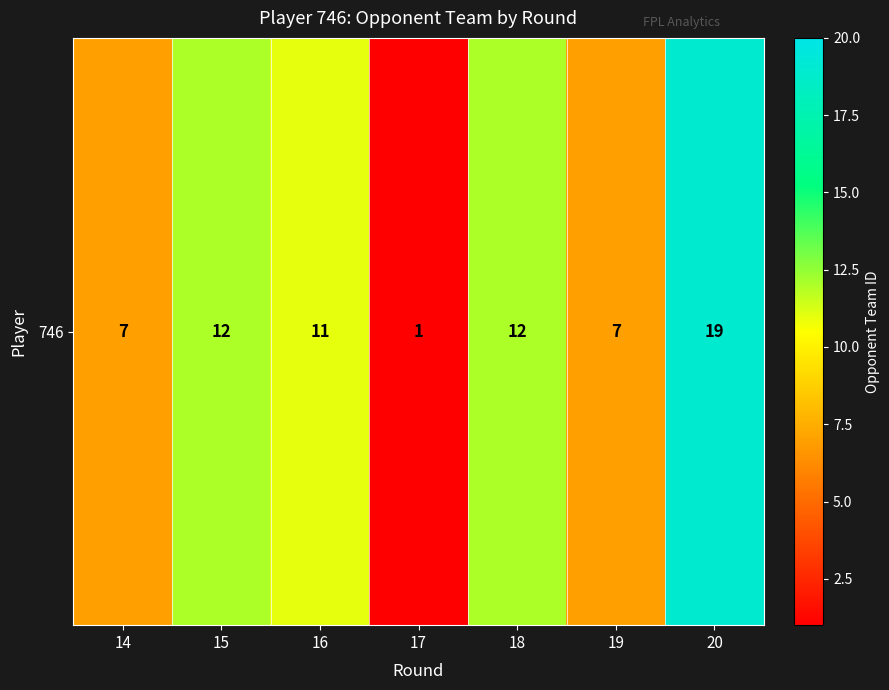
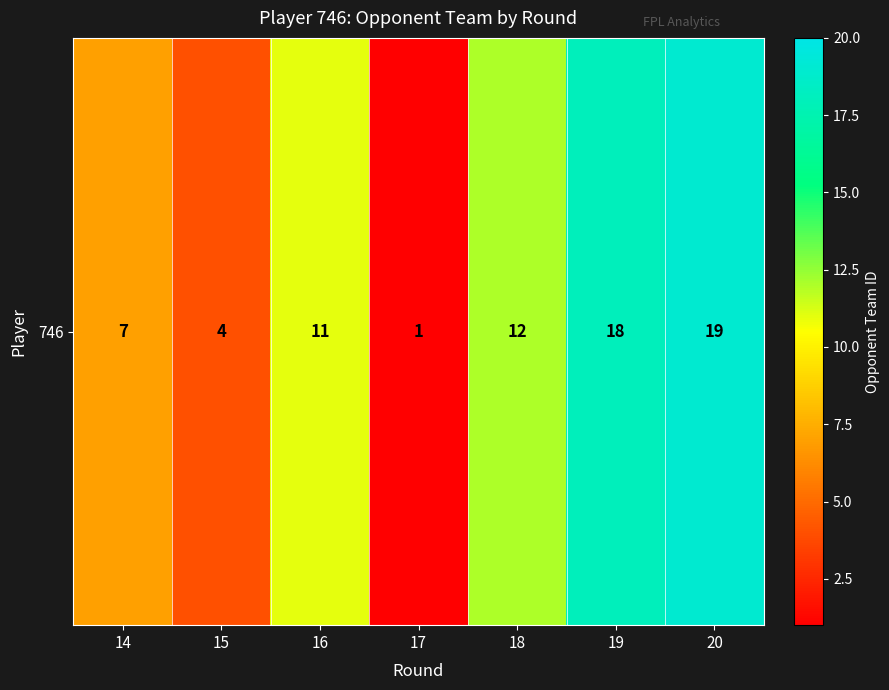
746, 15: 12 -> 4
746, 19: 7 -> 18
